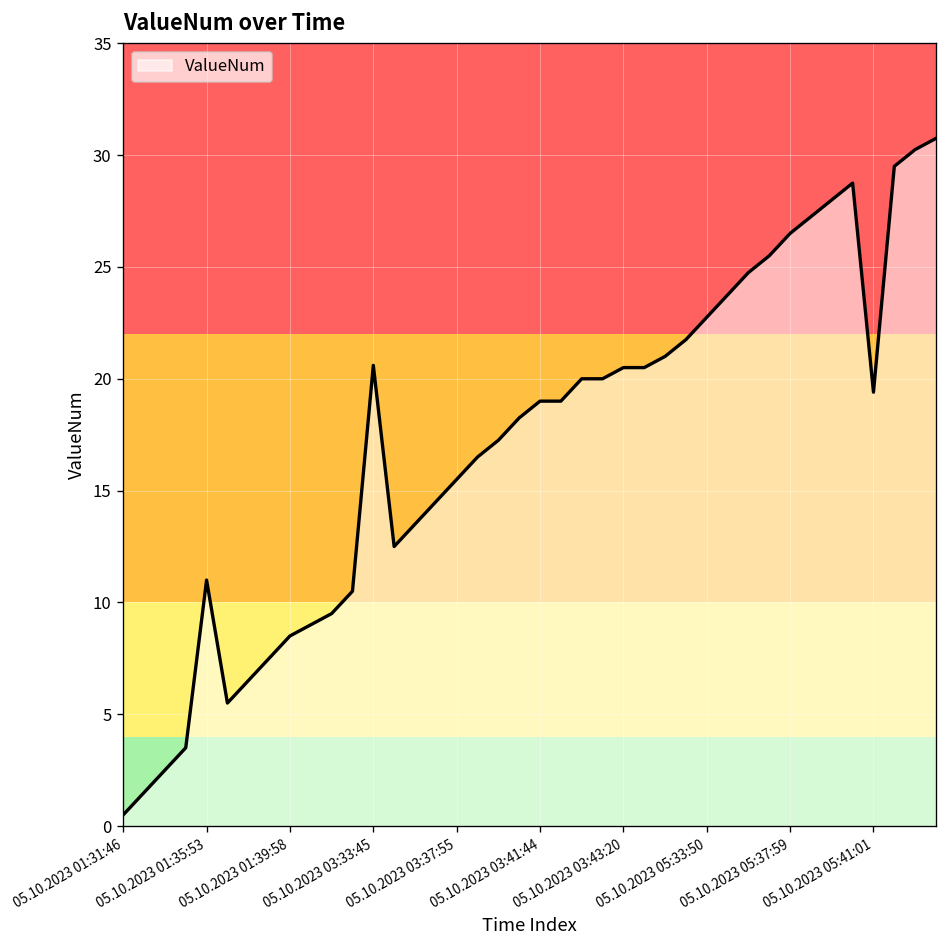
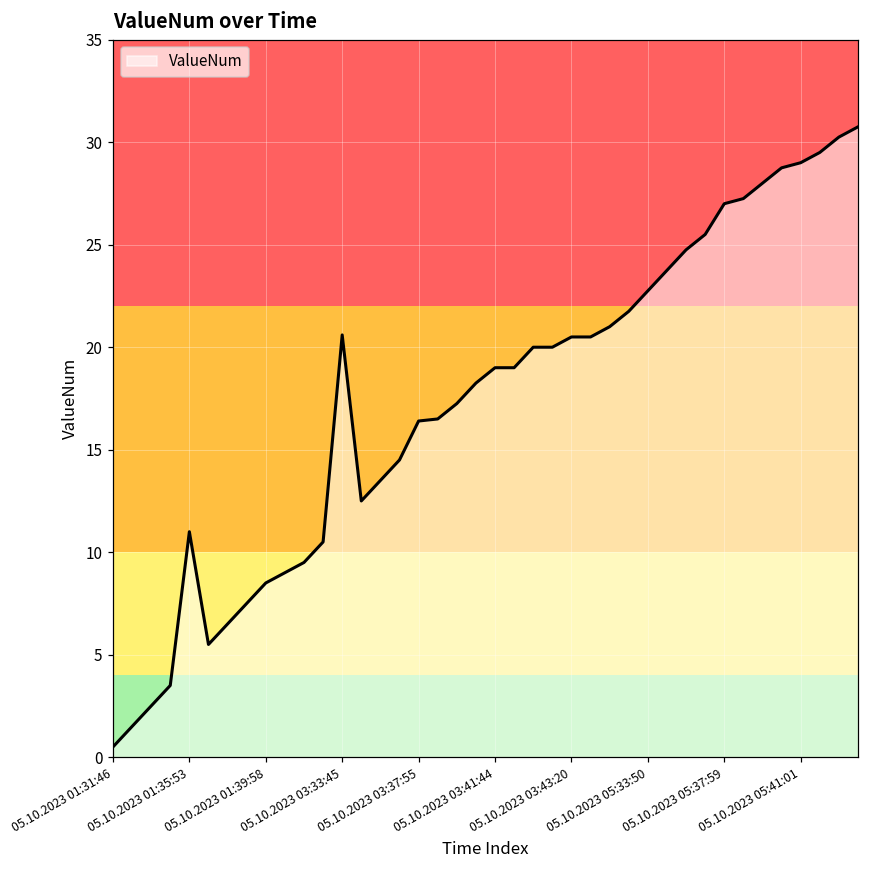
05.10.2023 03:37:55: 15.5 -> 16.4
05.10.2023 05:37:59: 26.5 -> 27.0
05.10.2023 05:41:01: 19.4 -> 29.0
